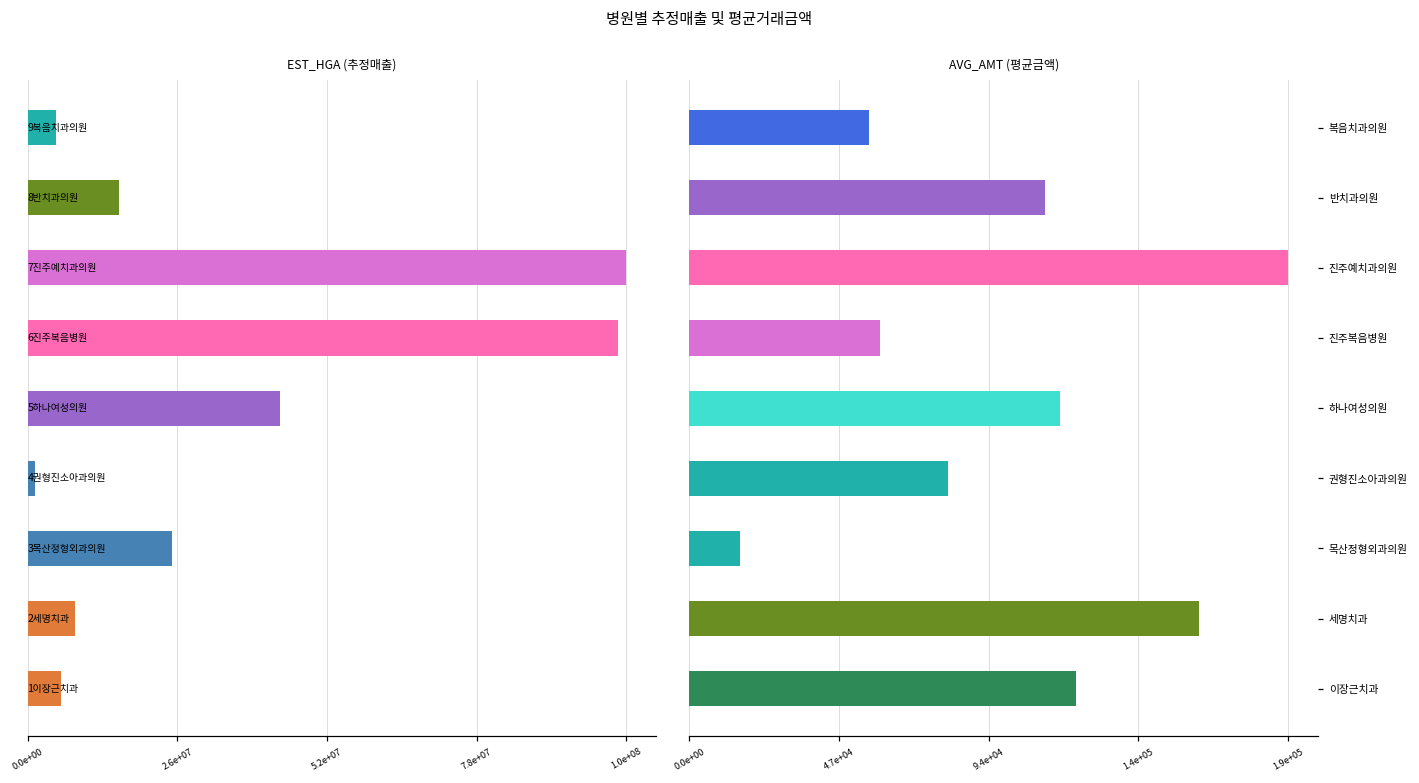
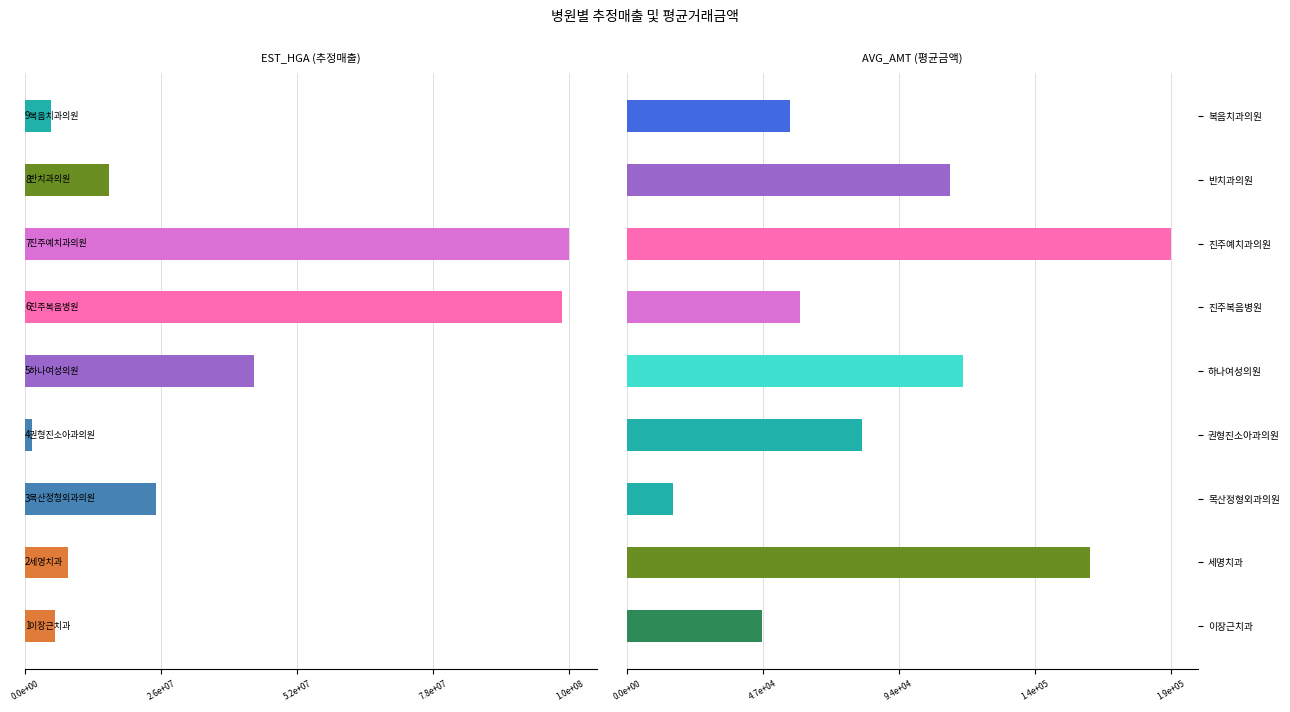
AVG_AMT (평균금액), 이장근치과: 121000 -> 47000
